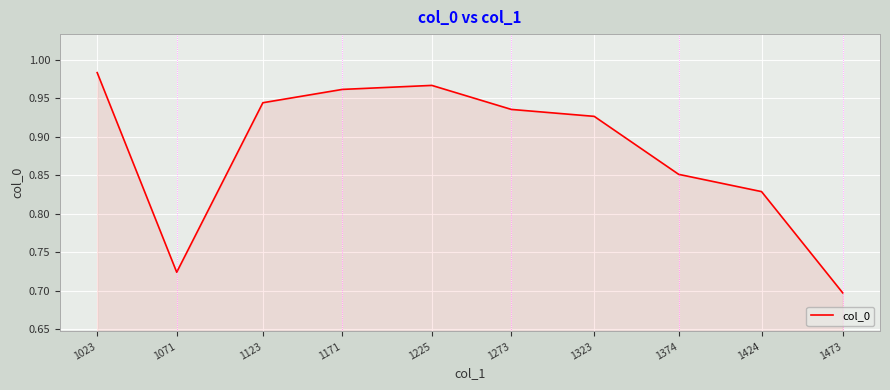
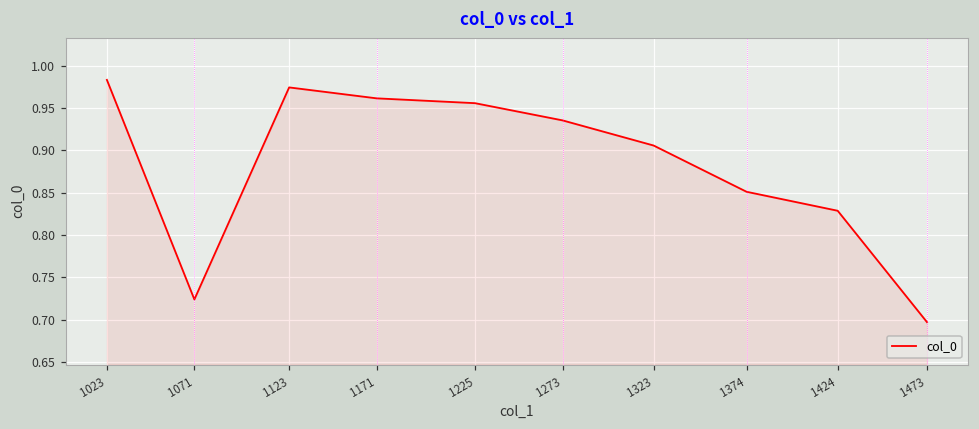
1123: 0.94 -> 0.97
1225: 0.97 -> 0.96
1323: 0.93 -> 0.91
